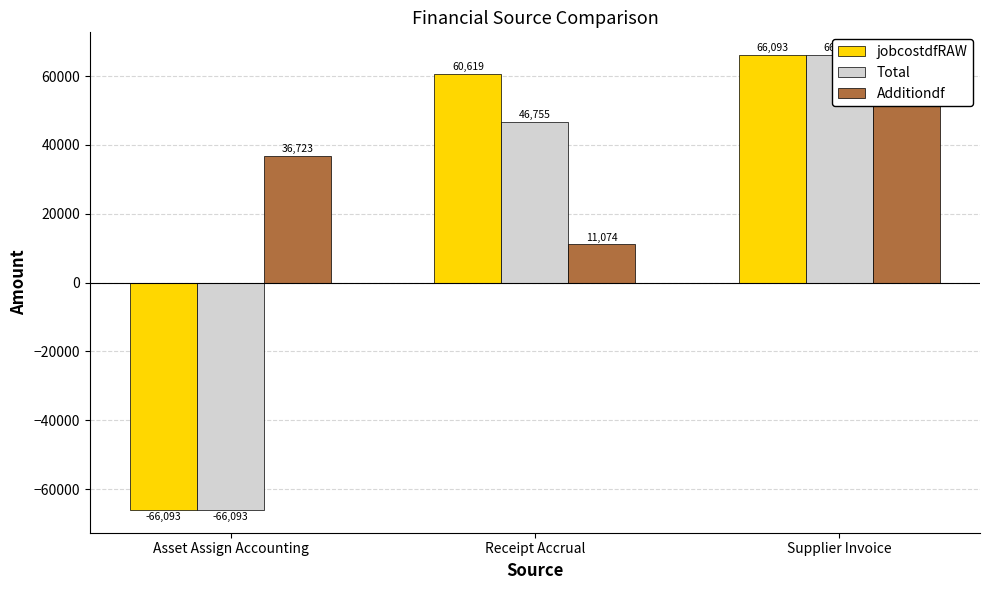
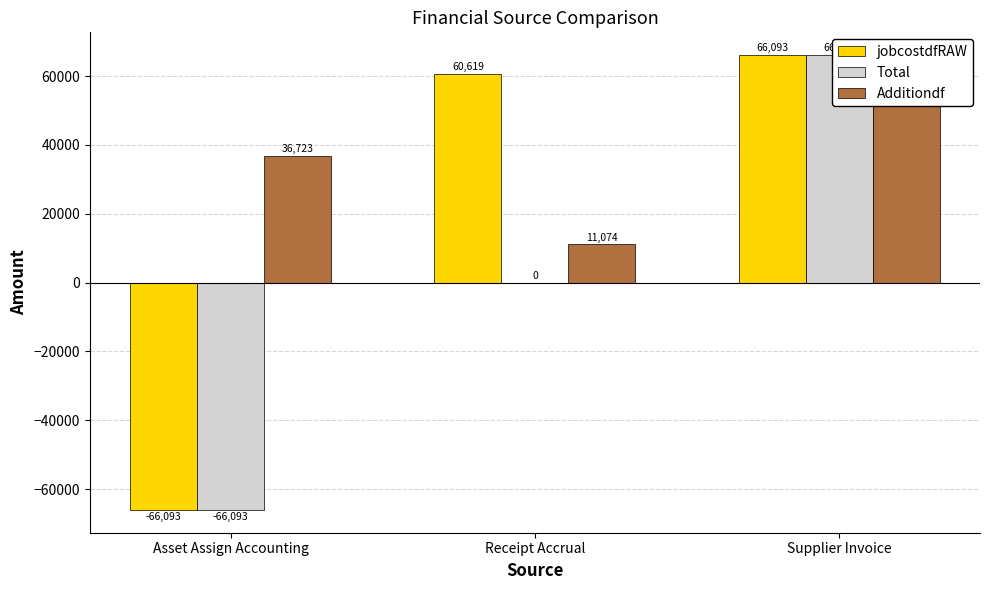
Total, Receipt Accrual: 46,755 -> 0
